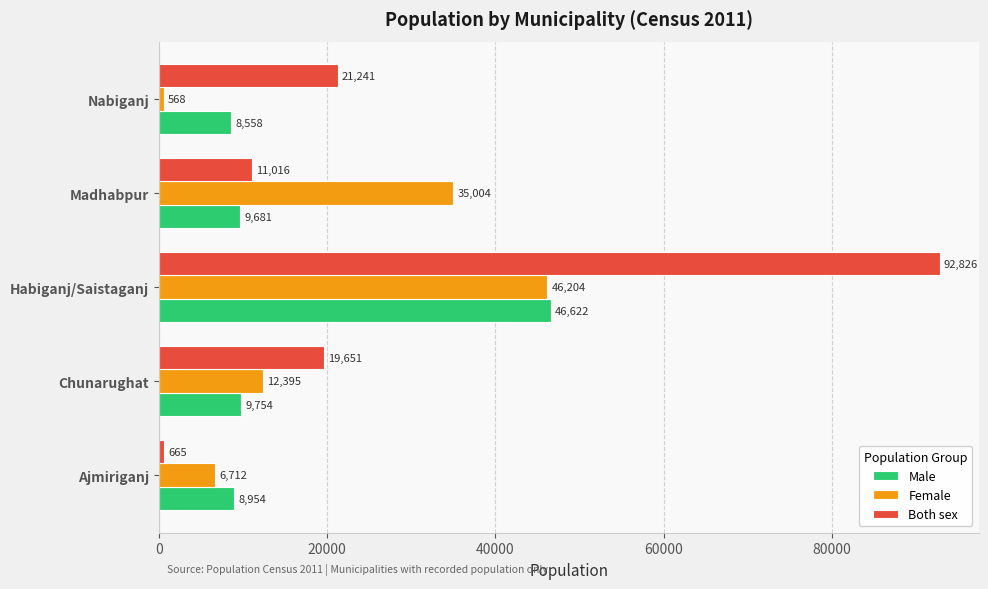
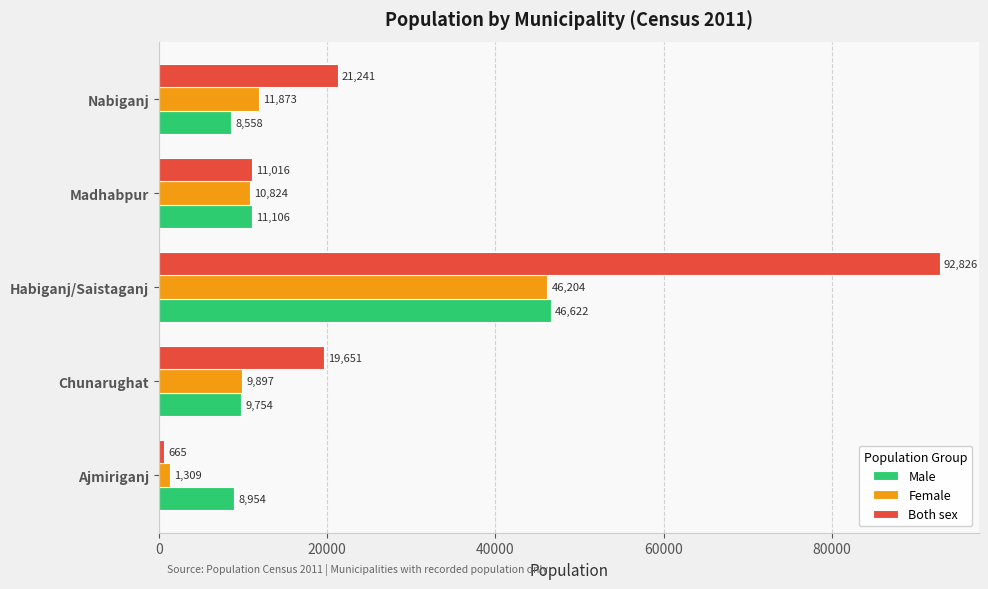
Female, Nabiganj: 568 -> 11,873
Female, Madhabpur: 35,004 -> 10,824
Male, Madhabpur: 9,681 -> 11,106
Female, Chunarughat: 12,395 -> 9,897
Female, Ajmiriganj: 6,712 -> 1,309
